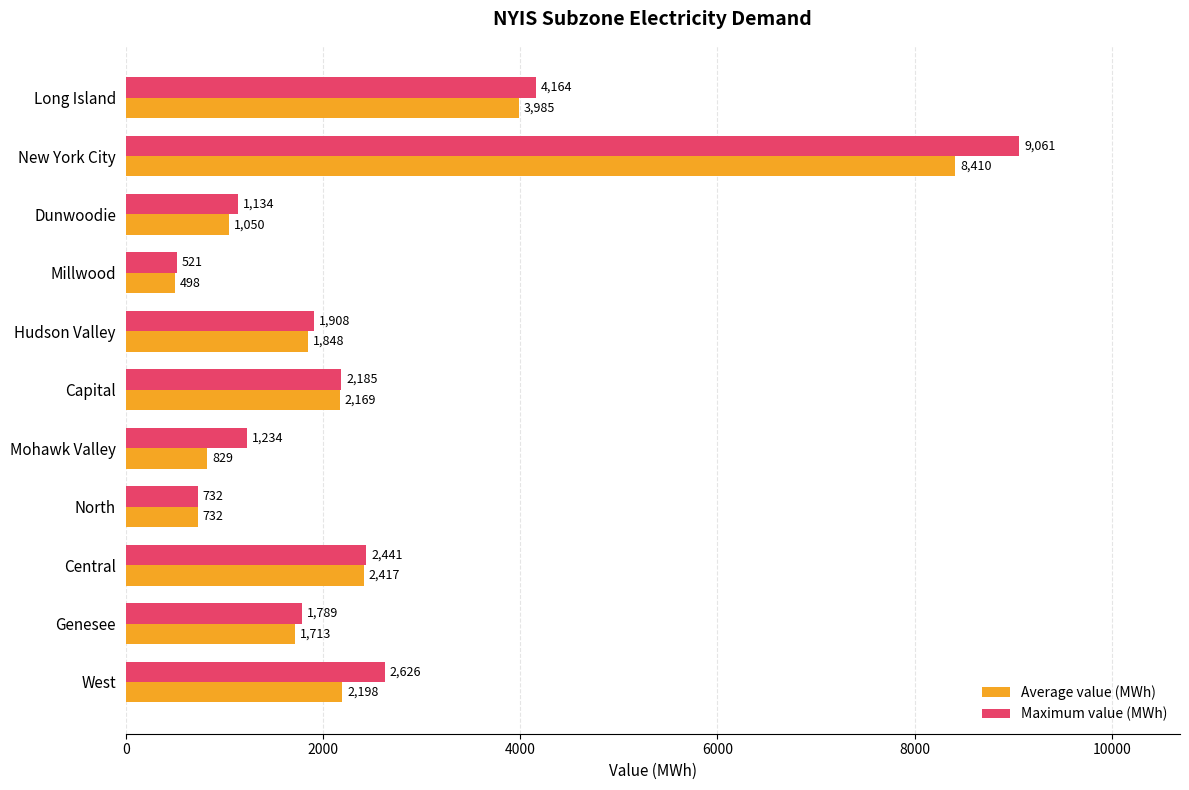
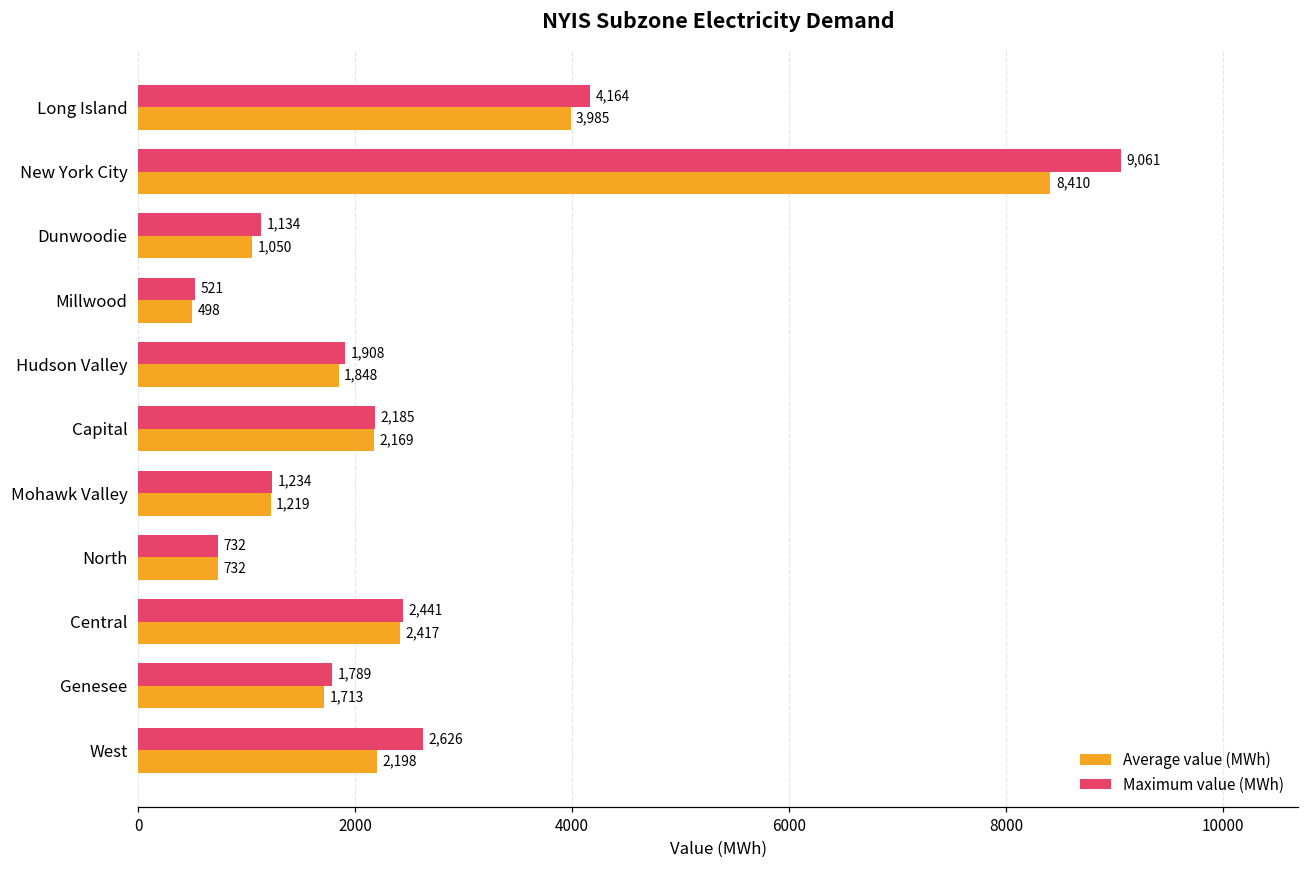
Average value (MWh), Mohawk Valley: 829 -> 1,219
